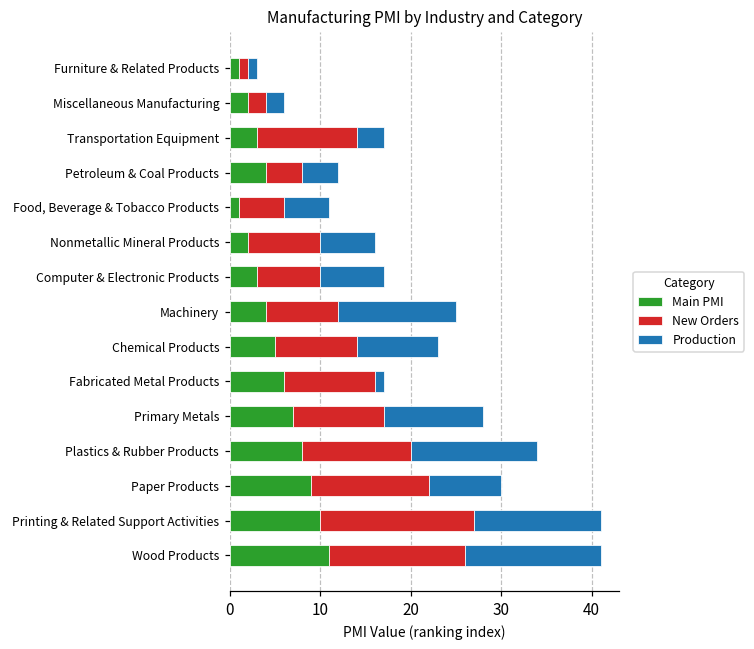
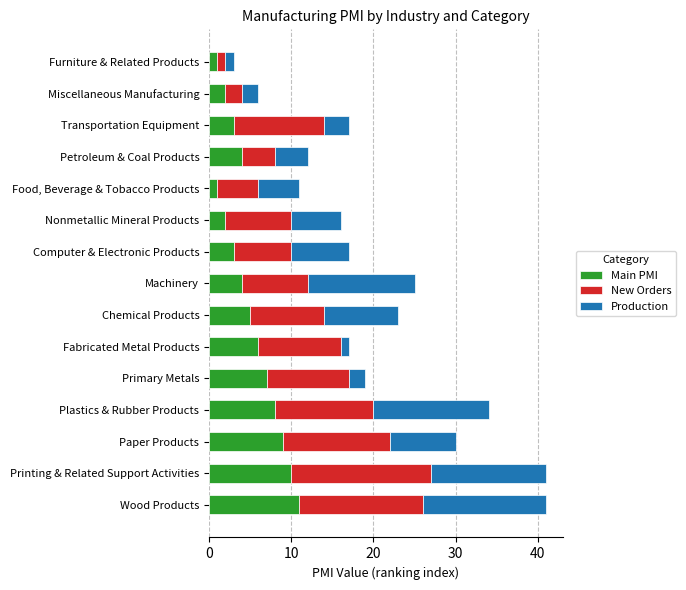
Production, Primary Metals: 11 -> 2
